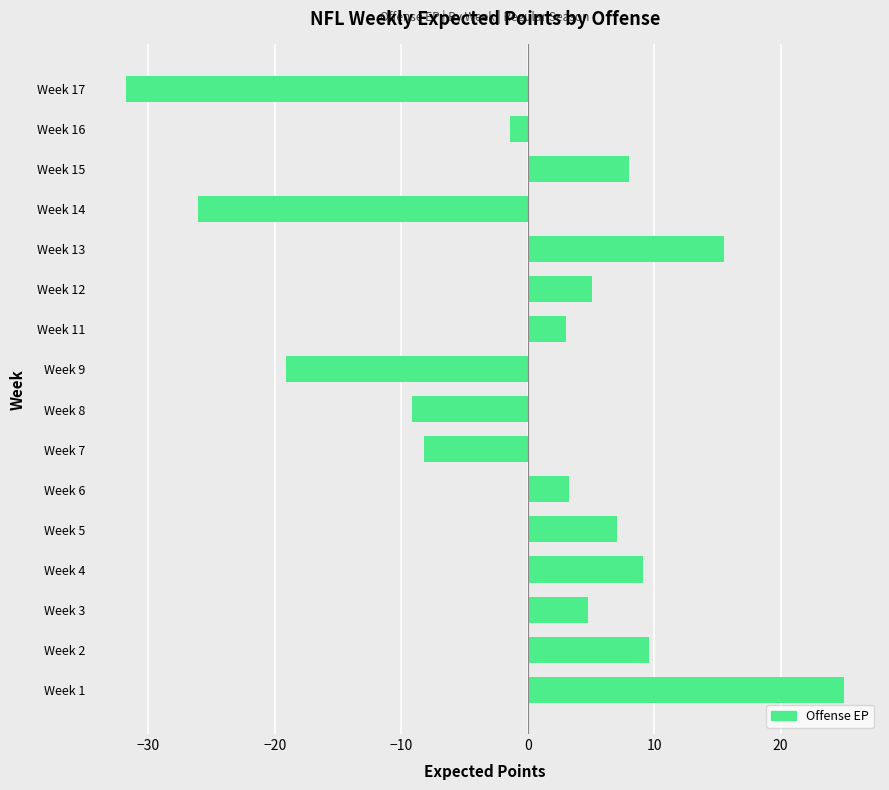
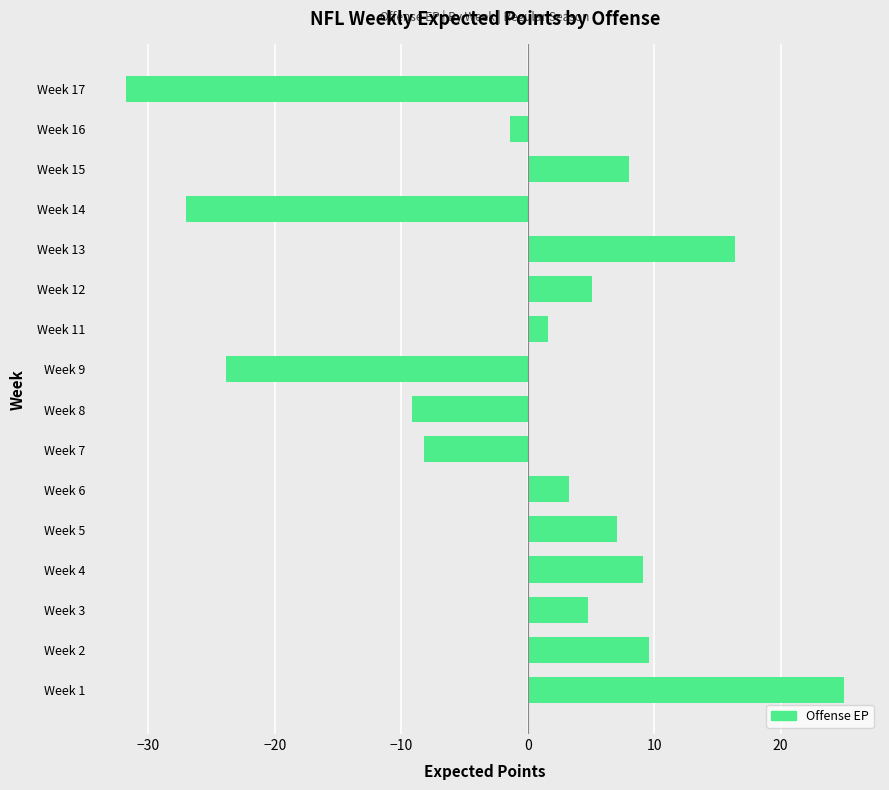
Week 14: -26.1 -> -27.0
Week 13: 15.5 -> 16.4
Week 11: 3.0 -> 1.6
Week 9: -19.2 -> -23.9
